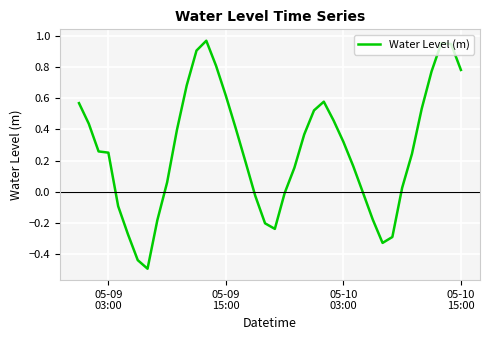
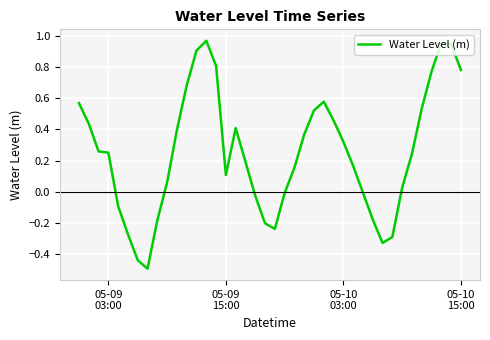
05-09 15:00: 0.62 -> 0.11
